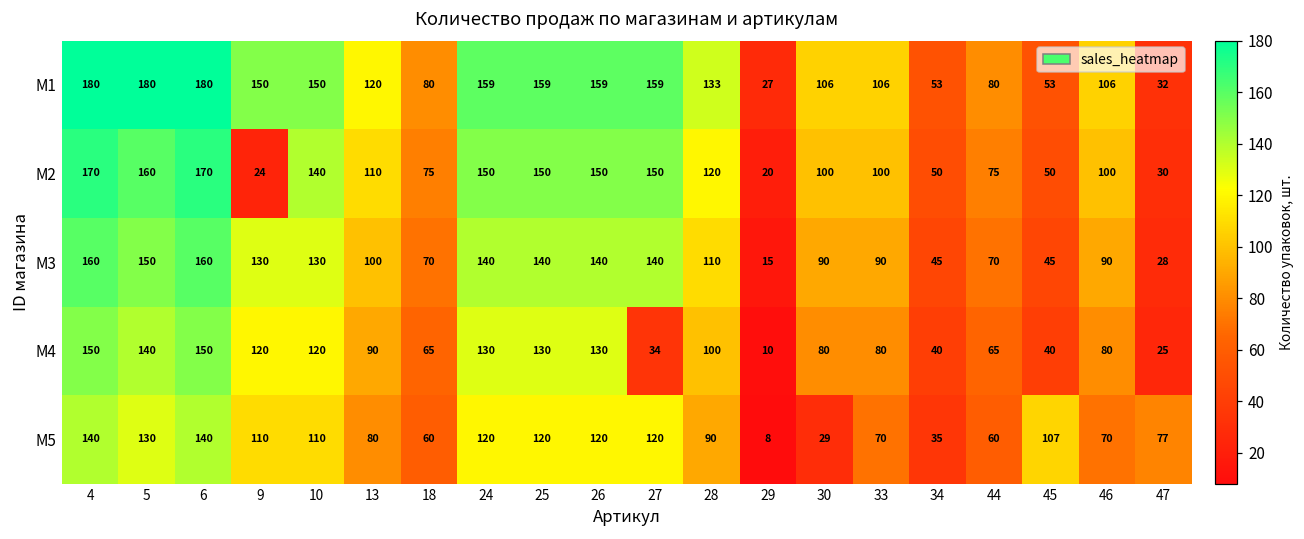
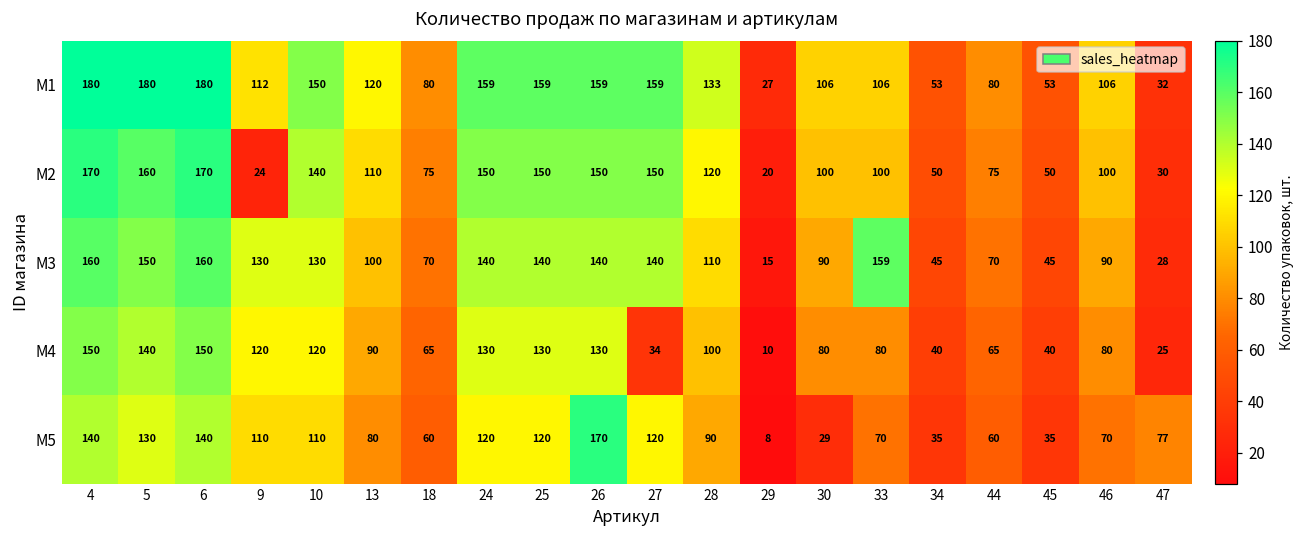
M1, 9: 150 -> 112
M3, 33: 90 -> 159
M5, 26: 120 -> 170
M5, 45: 107 -> 35
